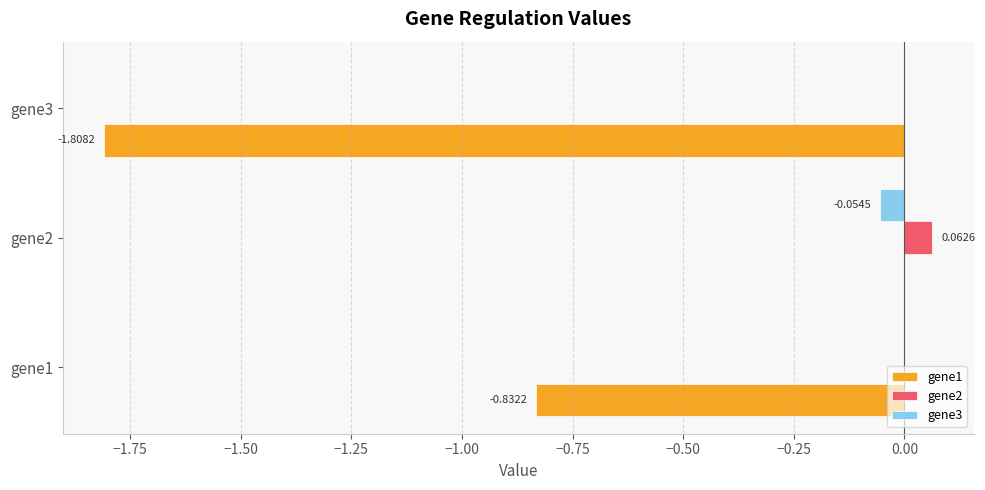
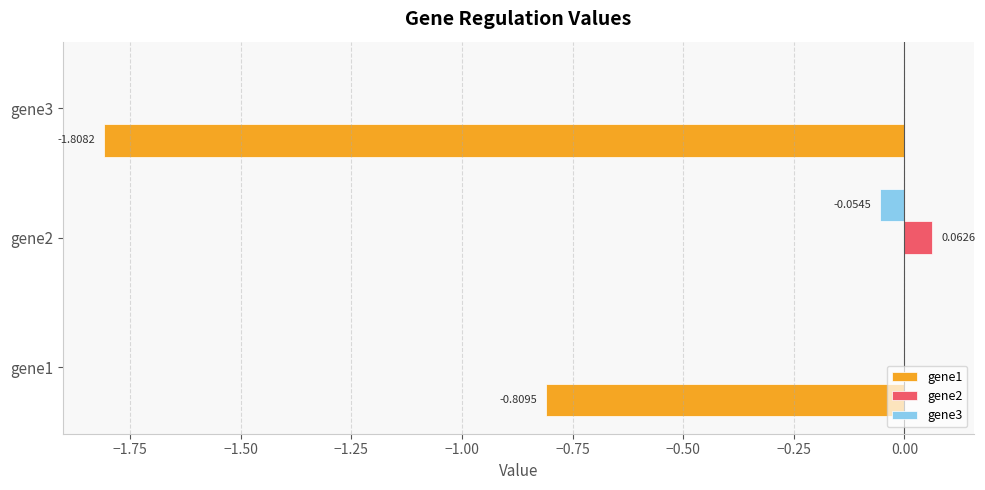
gene1, gene1: -0.8322 -> -0.8095
